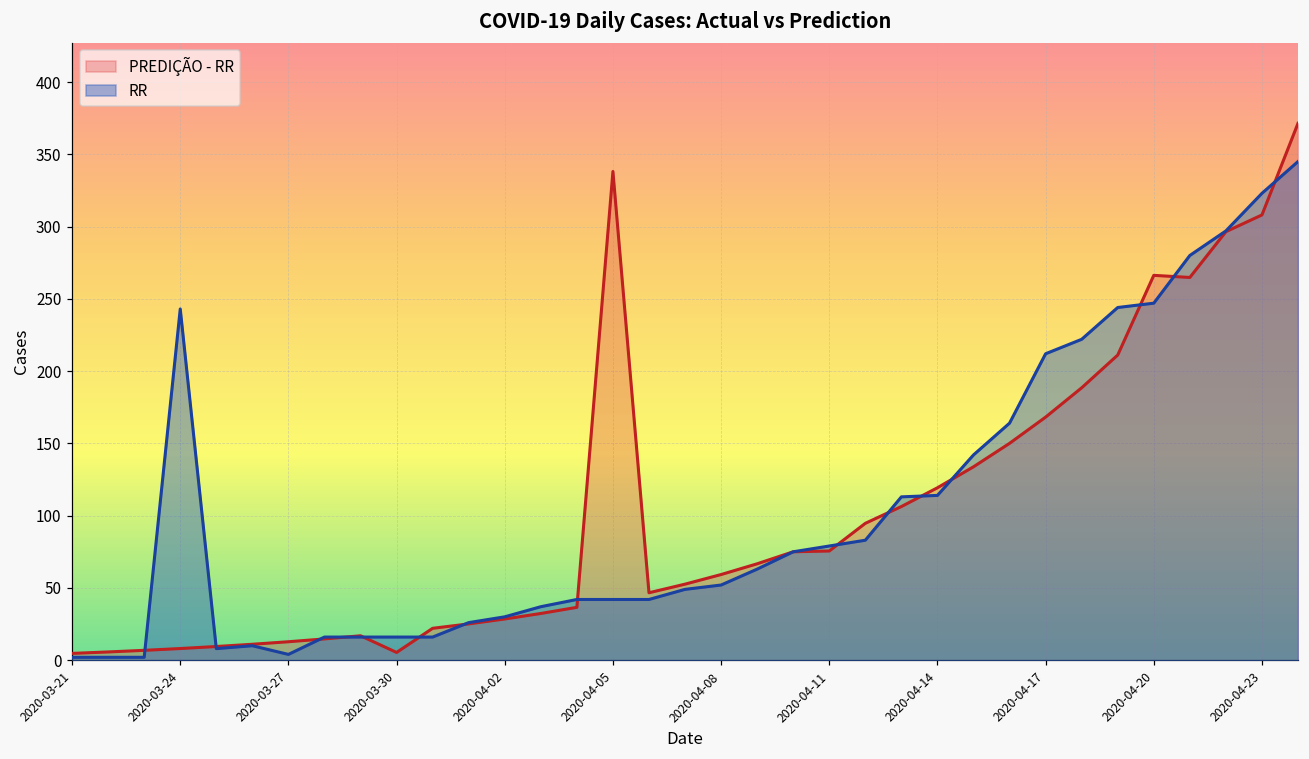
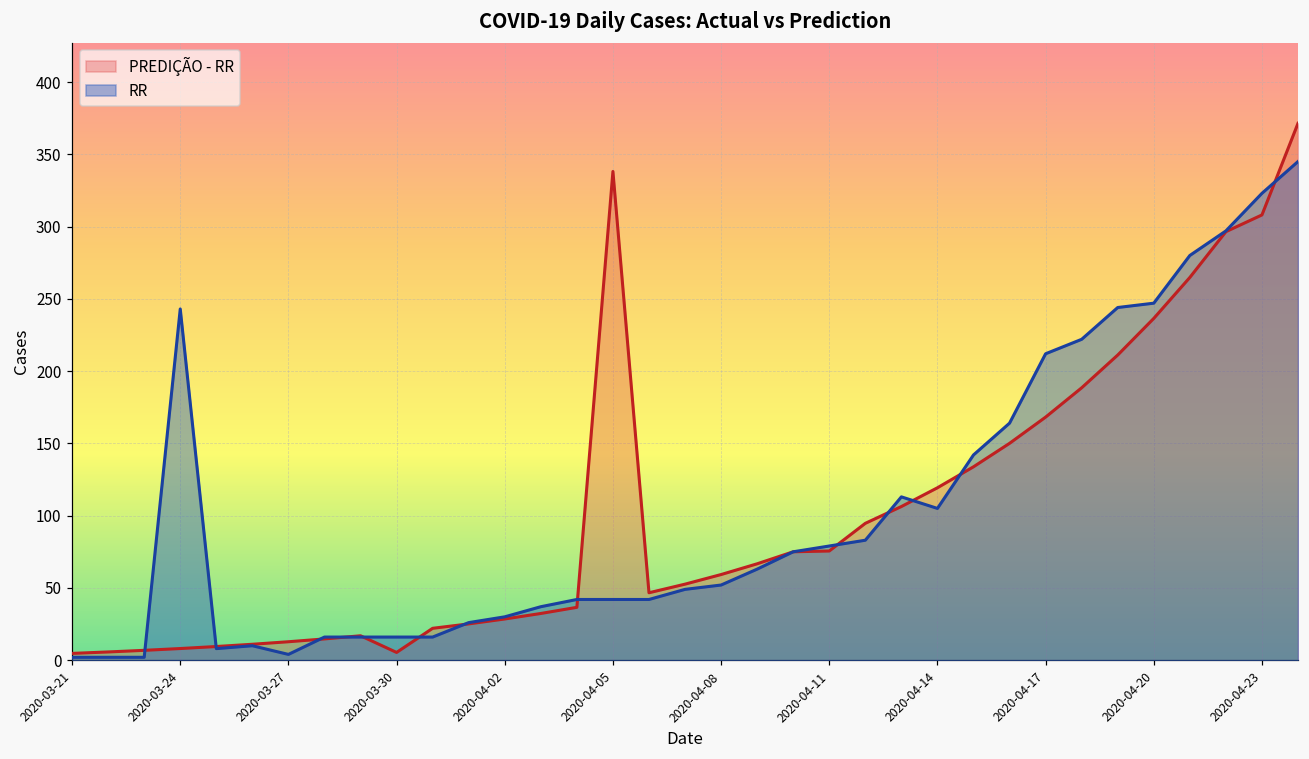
RR, 2020-04-14: 114 -> 105
PREDIÇÃO - RR, 2020-04-20: 266 -> 236
